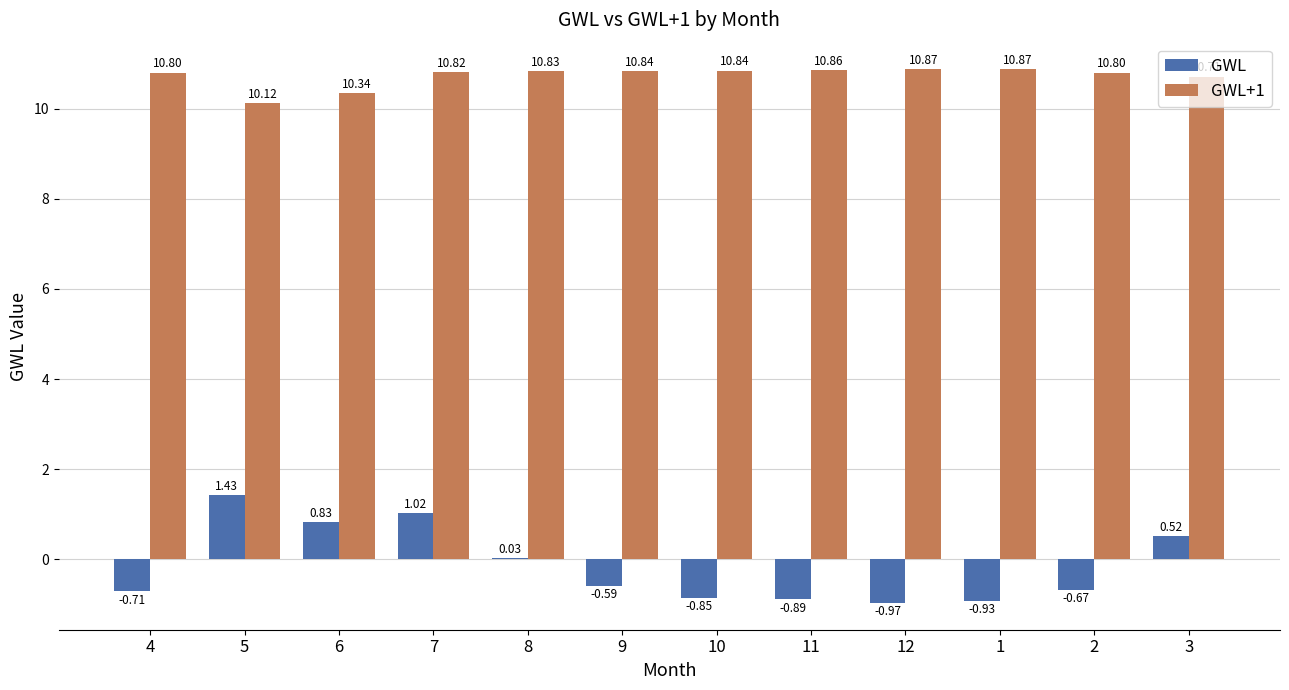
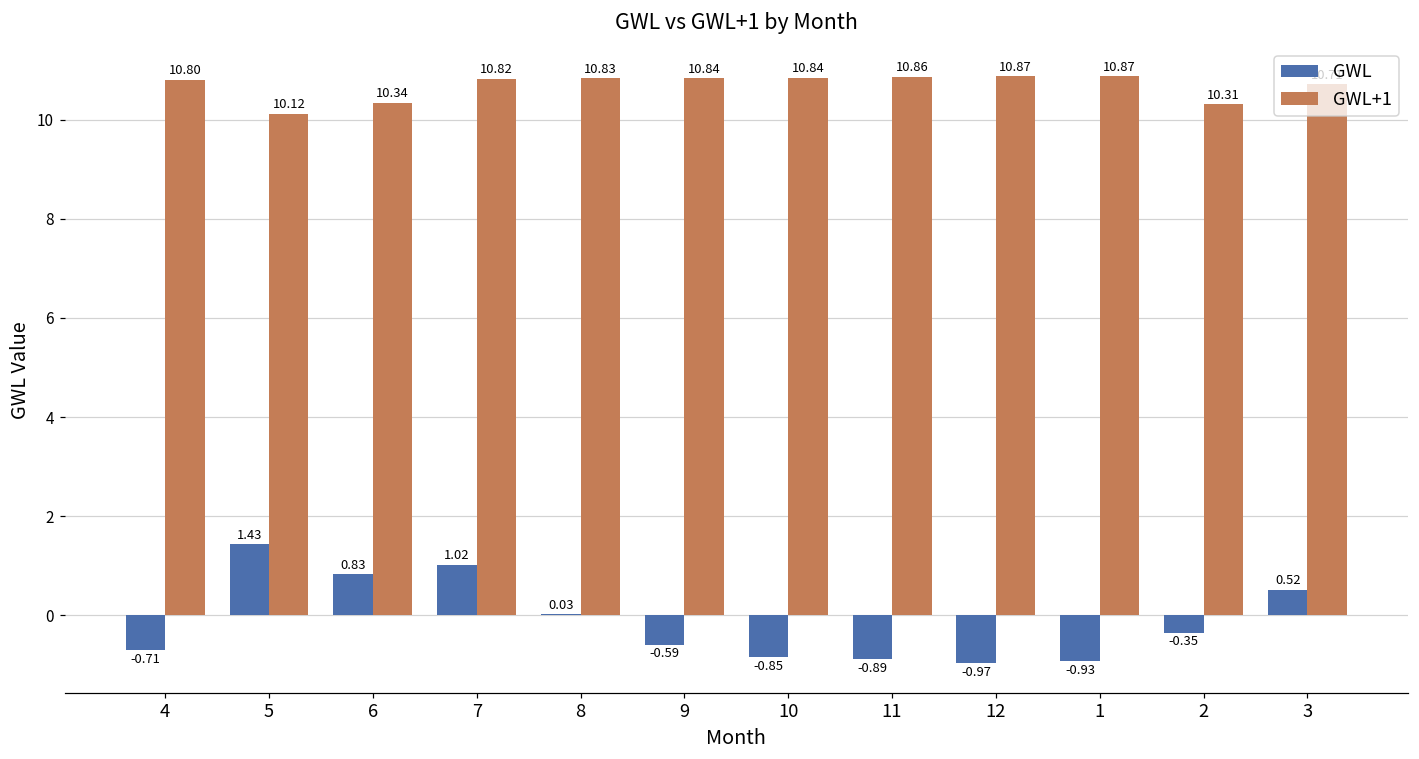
GWL, 2: -0.67 -> -0.35
GWL+1, 2: 10.80 -> 10.31
